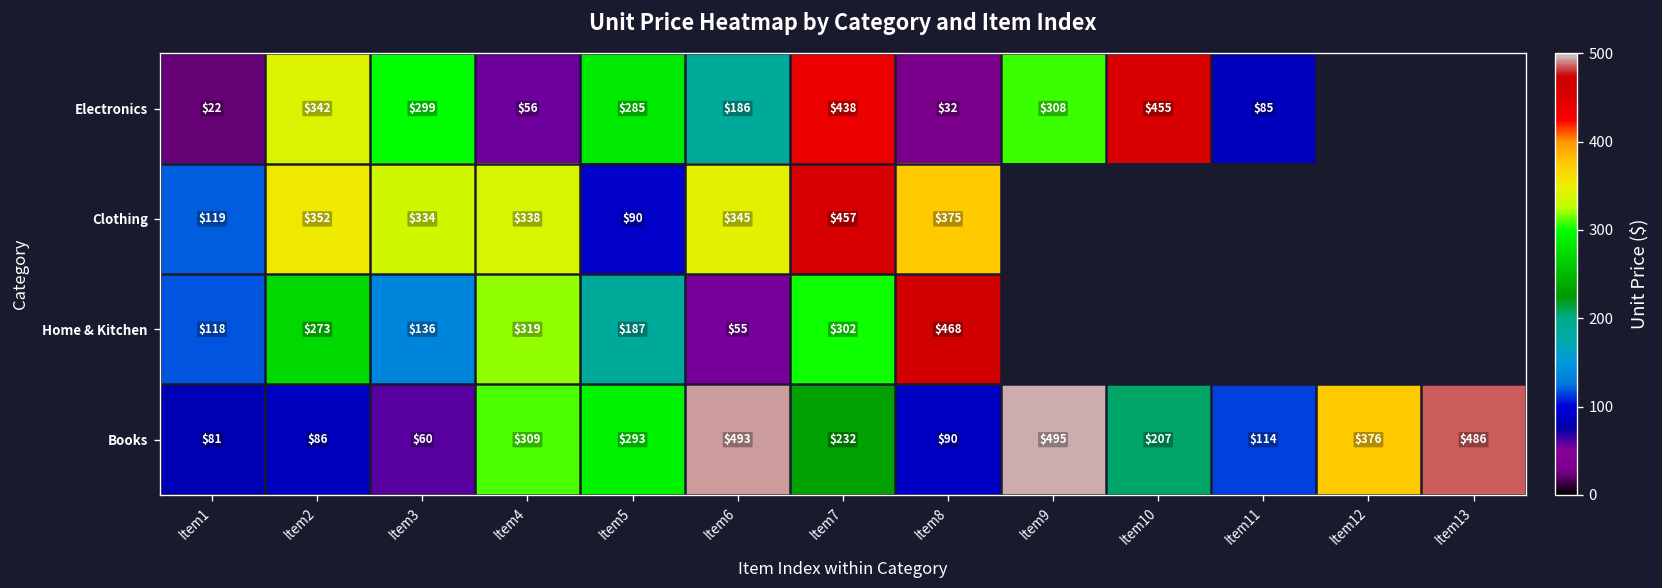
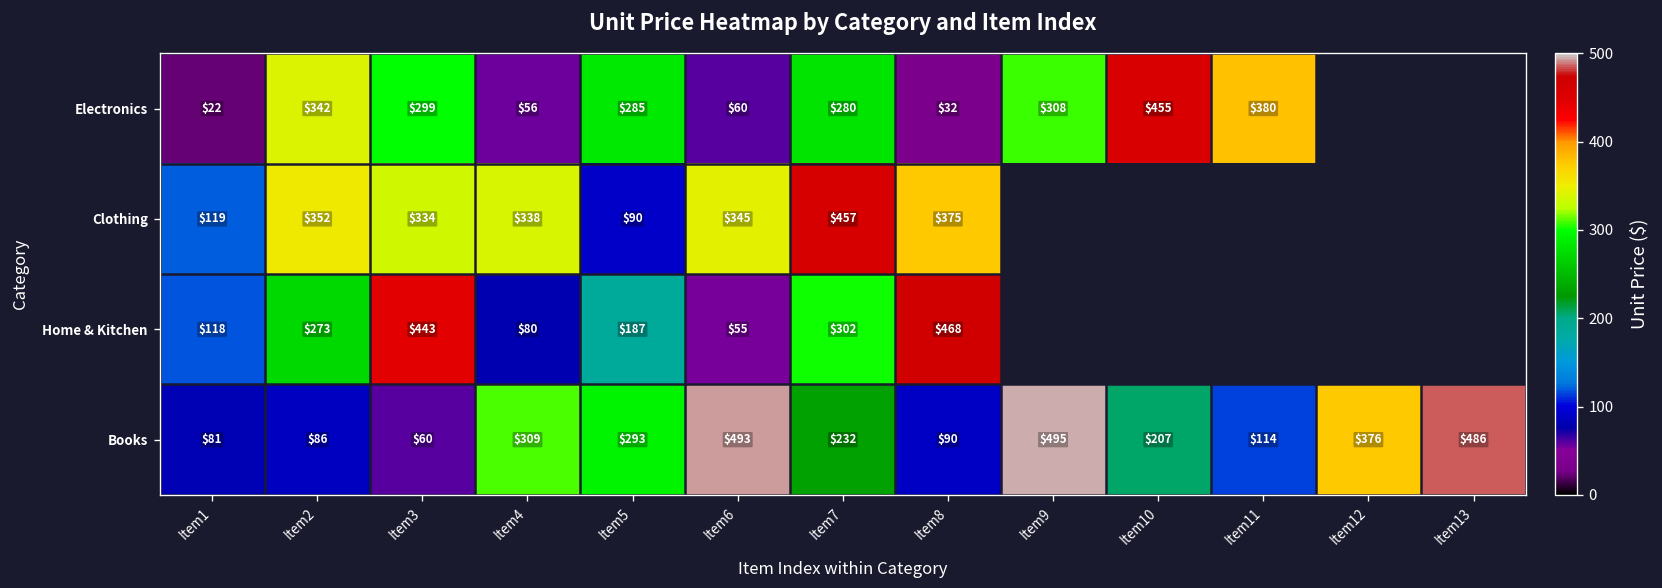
Electronics, Item6: $186 -> $60
Electronics, Item7: $438 -> $280
Electronics, Item11: $85 -> $380
Home & Kitchen, Item3: $136 -> $443
Home & Kitchen, Item4: $319 -> $80
